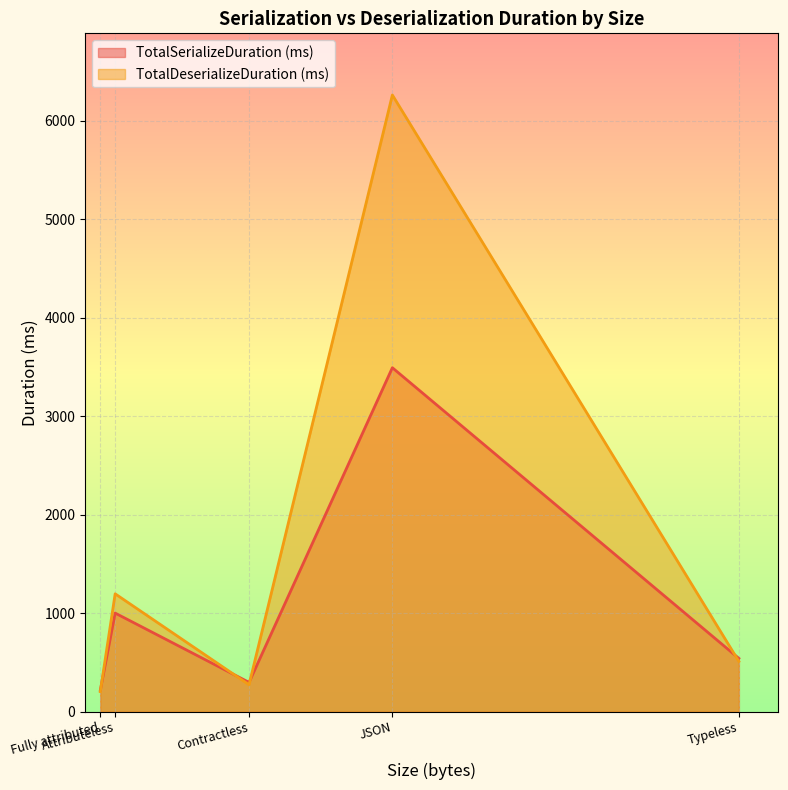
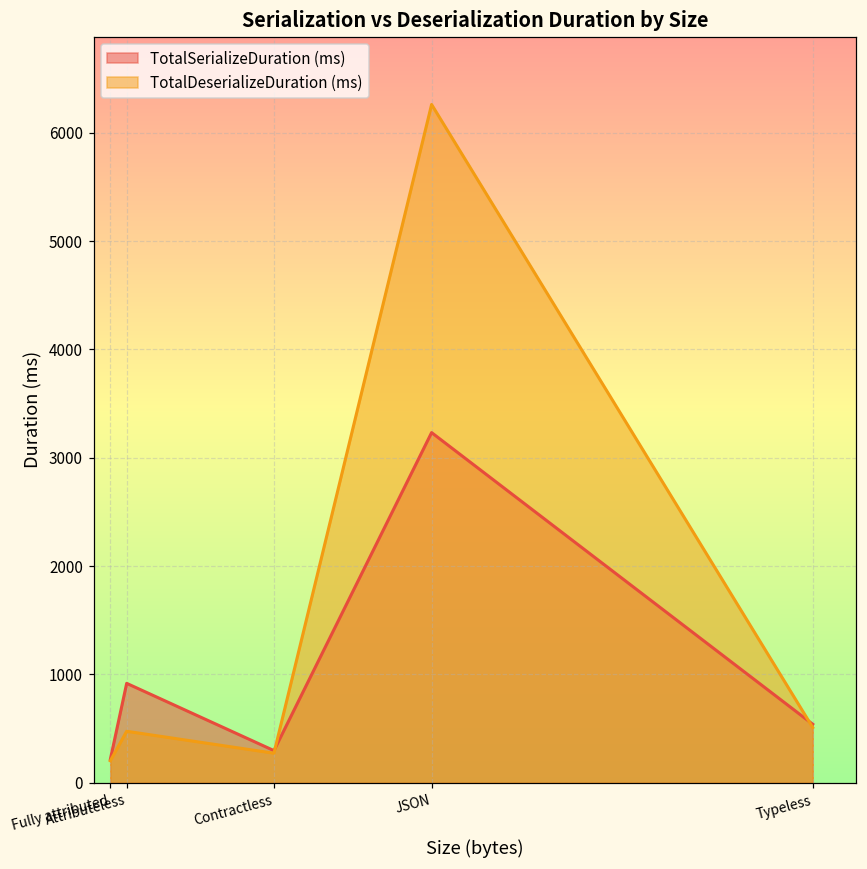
TotalSerializeDuration (ms), Attributeless: 1000 -> 900
TotalDeserializeDuration (ms), Attributeless: 1200 -> 500
TotalSerializeDuration (ms), JSON: 3500 -> 3200
